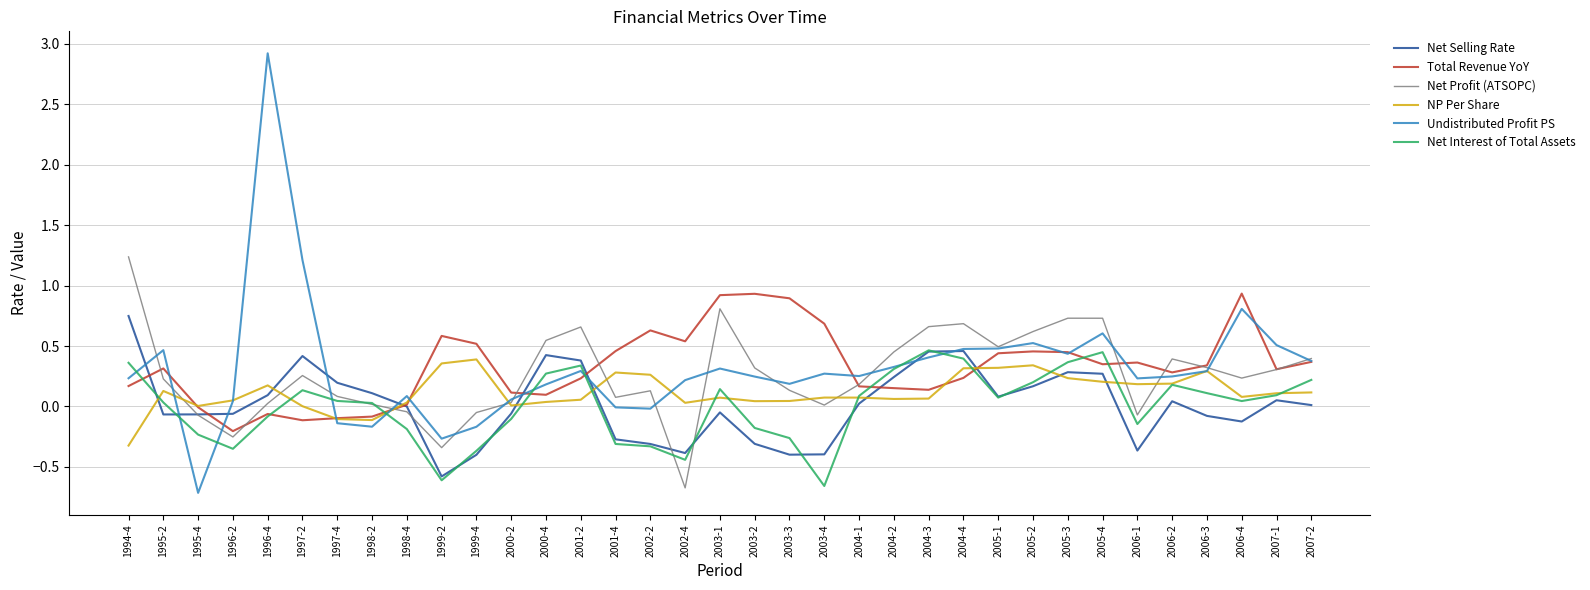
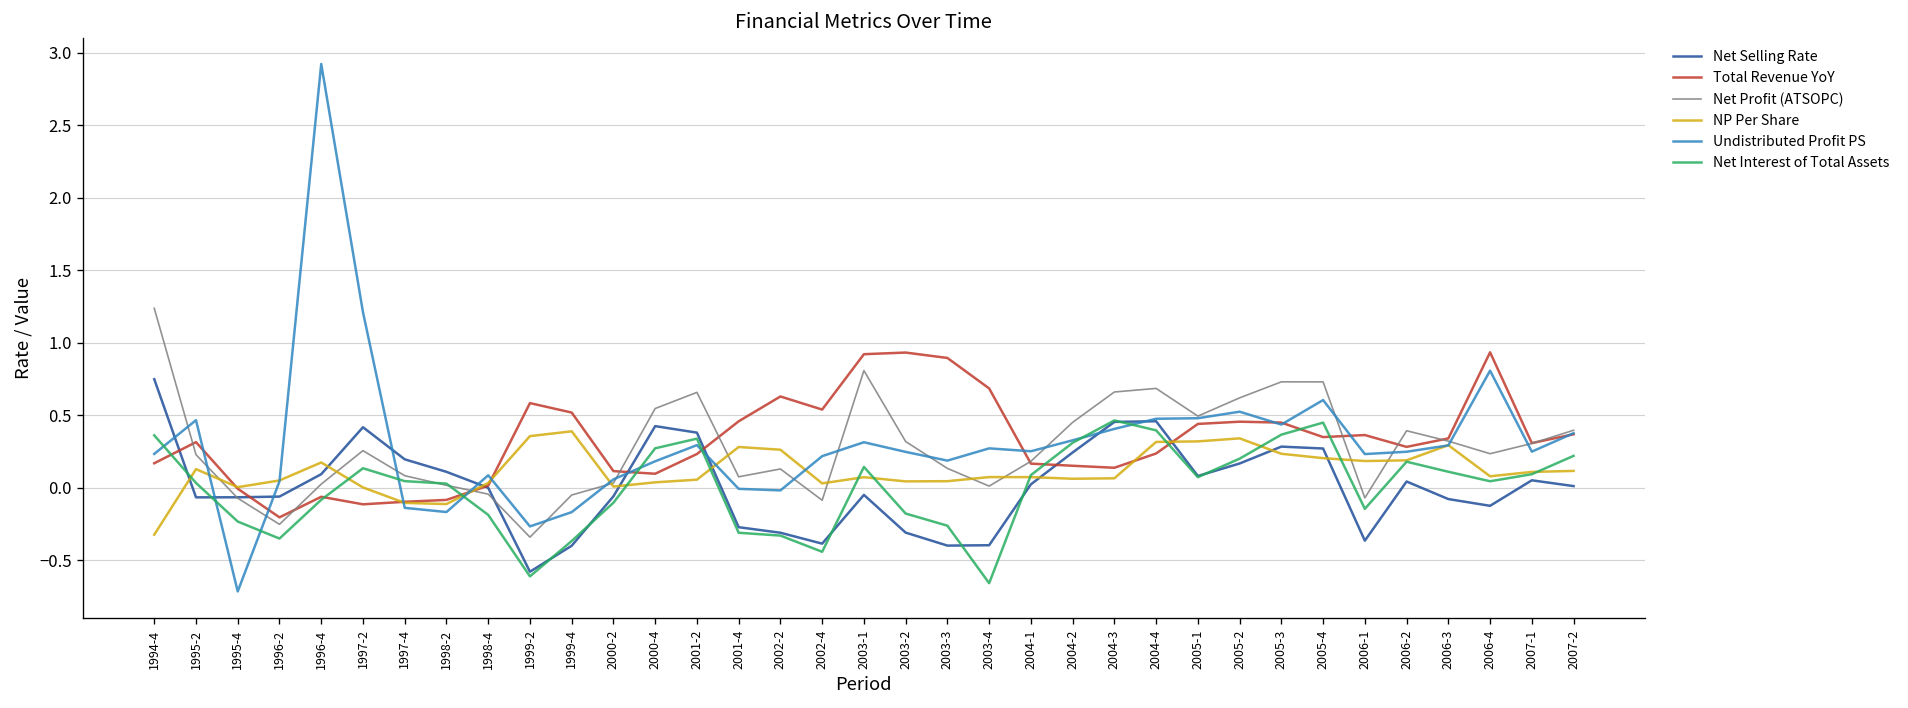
Net Profit (ATSOPC), 2002-4: -0.67 -> -0.09
Undistributed Profit PS, 2007-1: 0.51 -> 0.25
